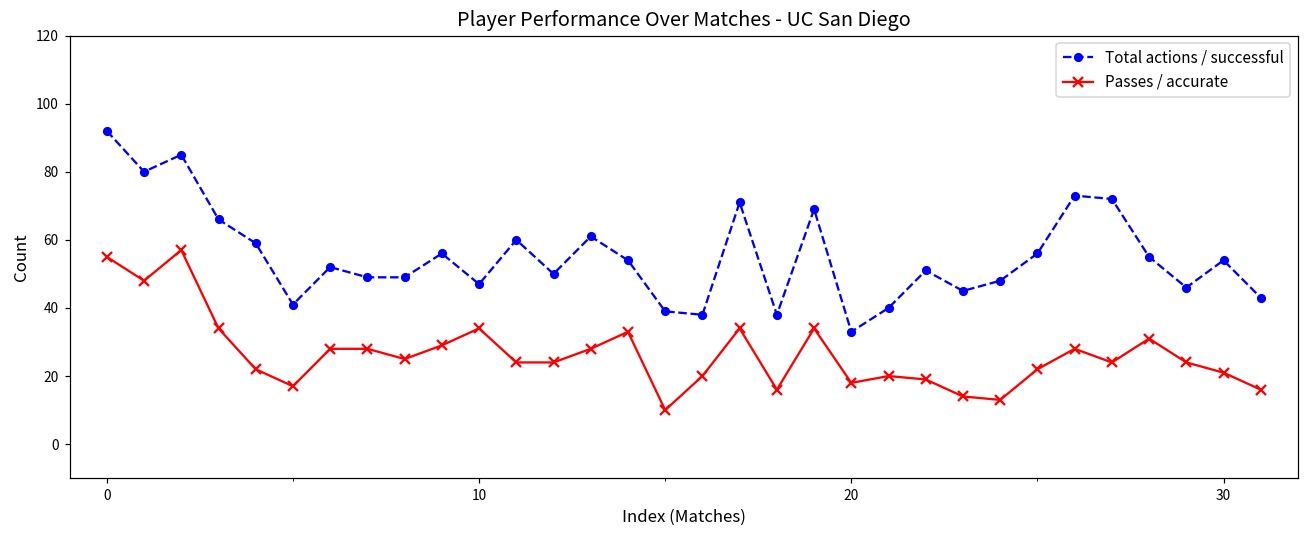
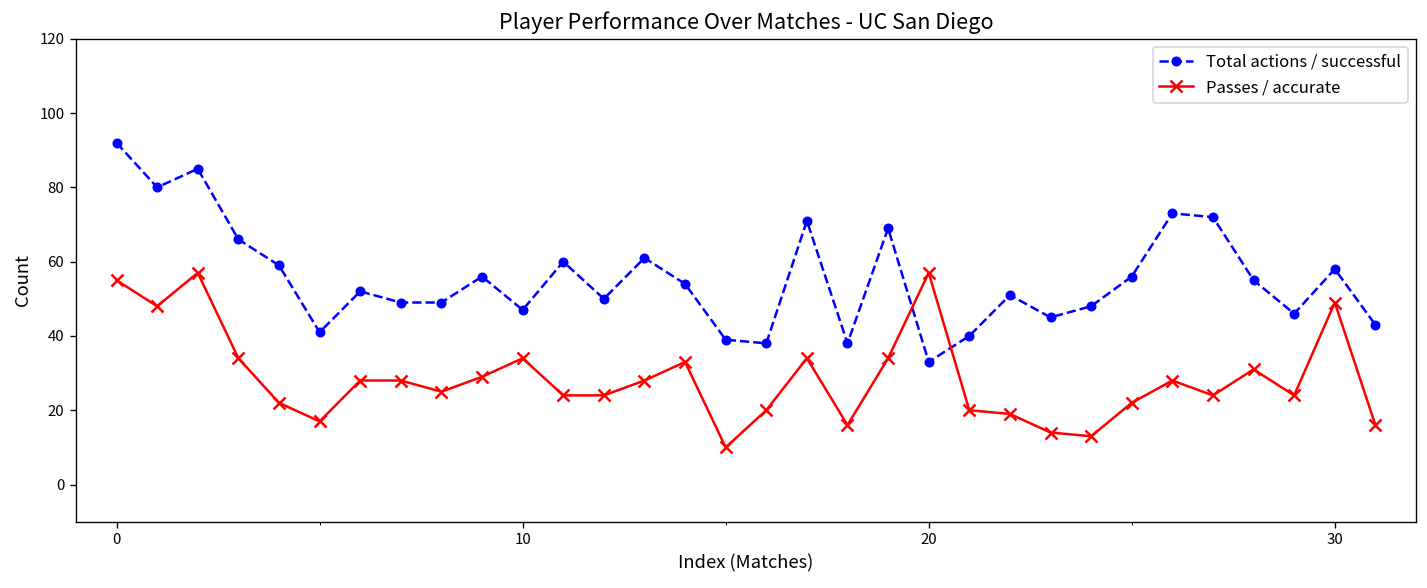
Passes / accurate, 20: 18 -> 57
Total actions / successful, 30: 54 -> 58
Passes / accurate, 30: 21 -> 49
